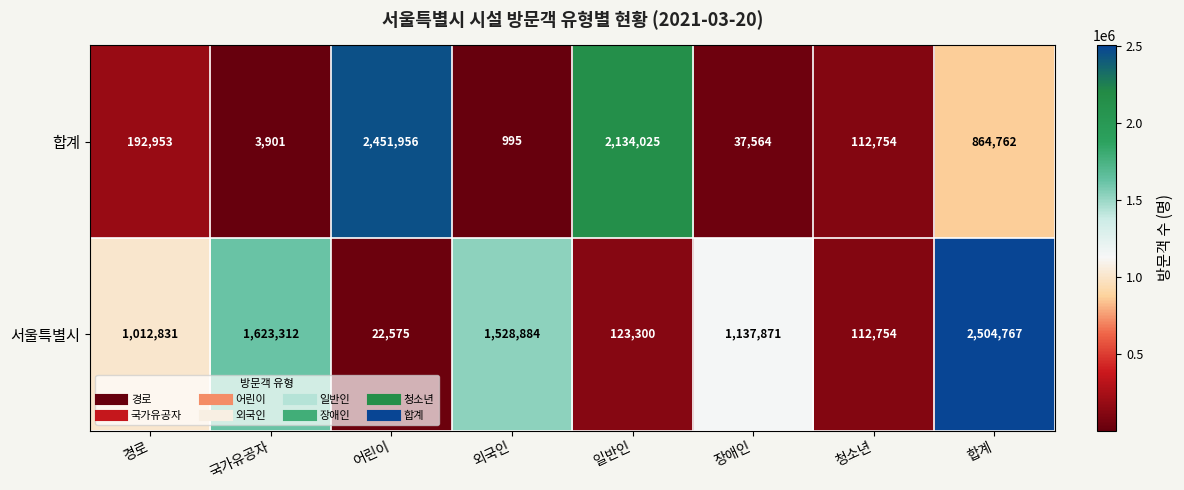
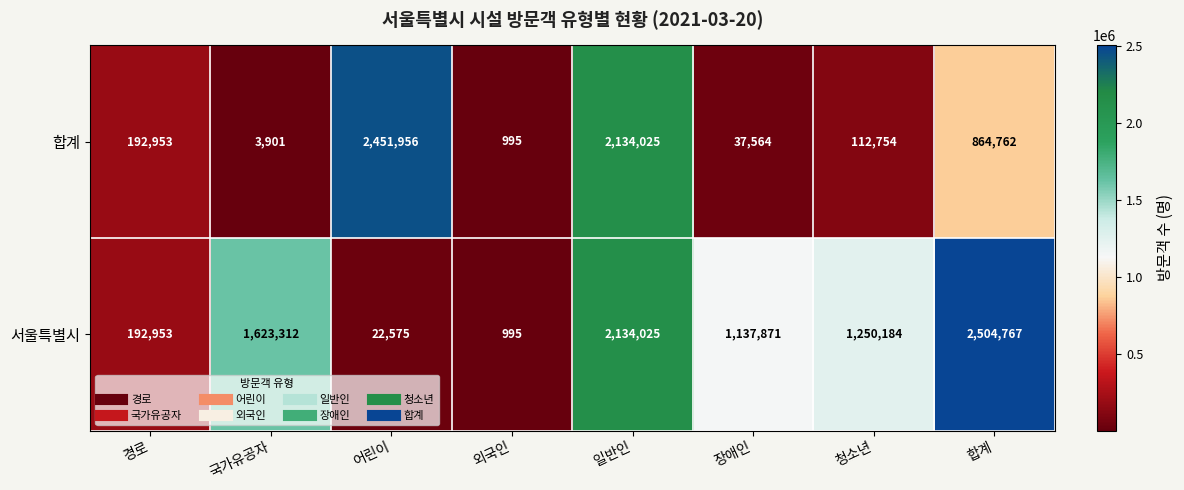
서울특별시, 경로: 1,012,831 -> 192,953
서울특별시, 외국인: 1,528,884 -> 995
서울특별시, 일반인: 123,300 -> 2,134,025
서울특별시, 청소년: 112,754 -> 1,250,184
